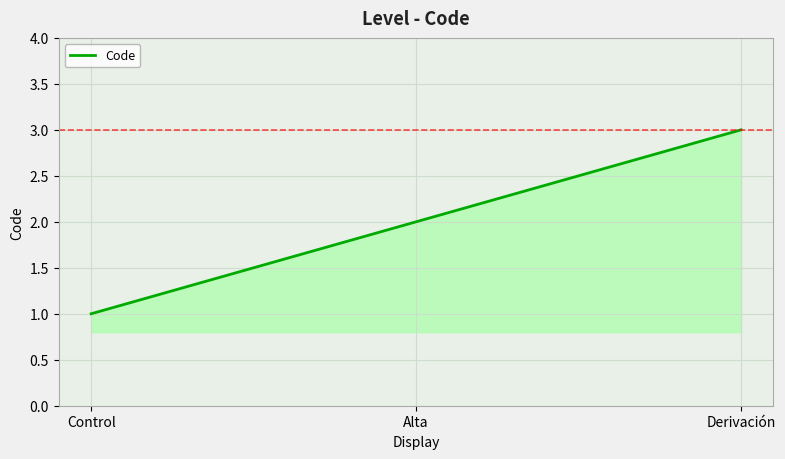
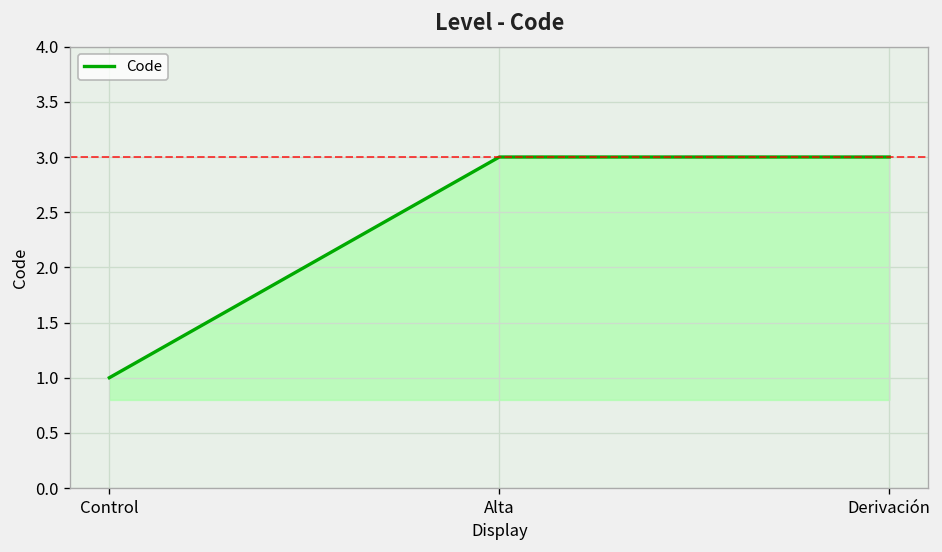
Alta: 2 -> 3
